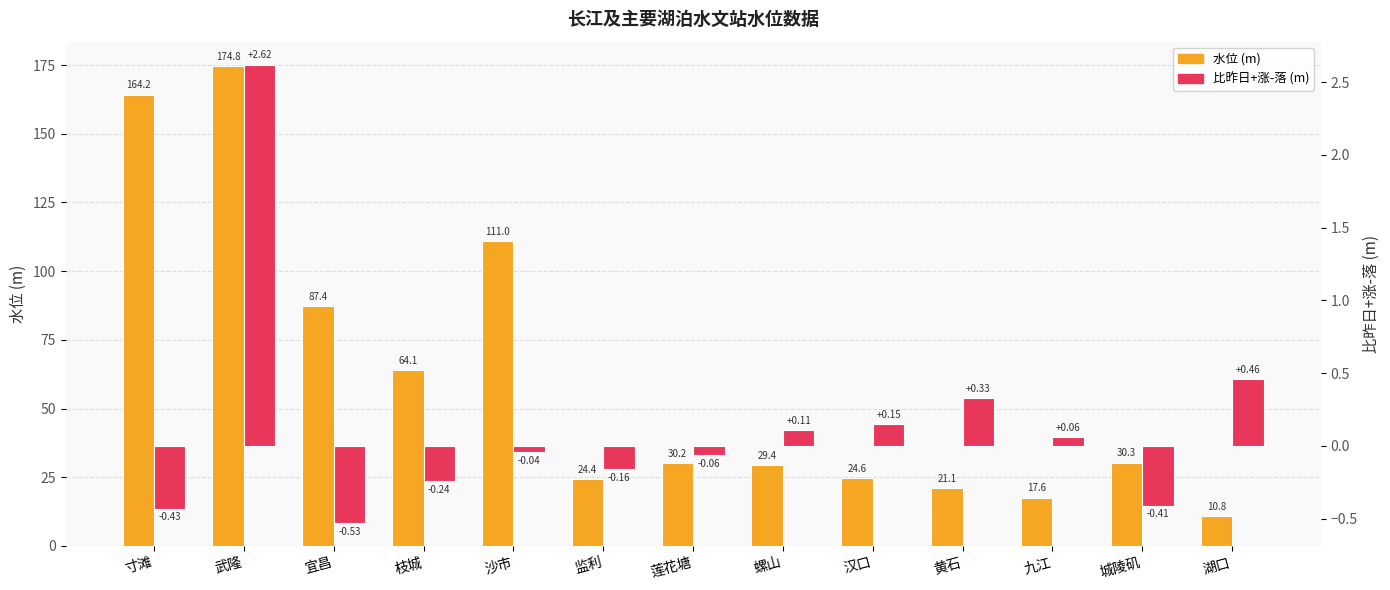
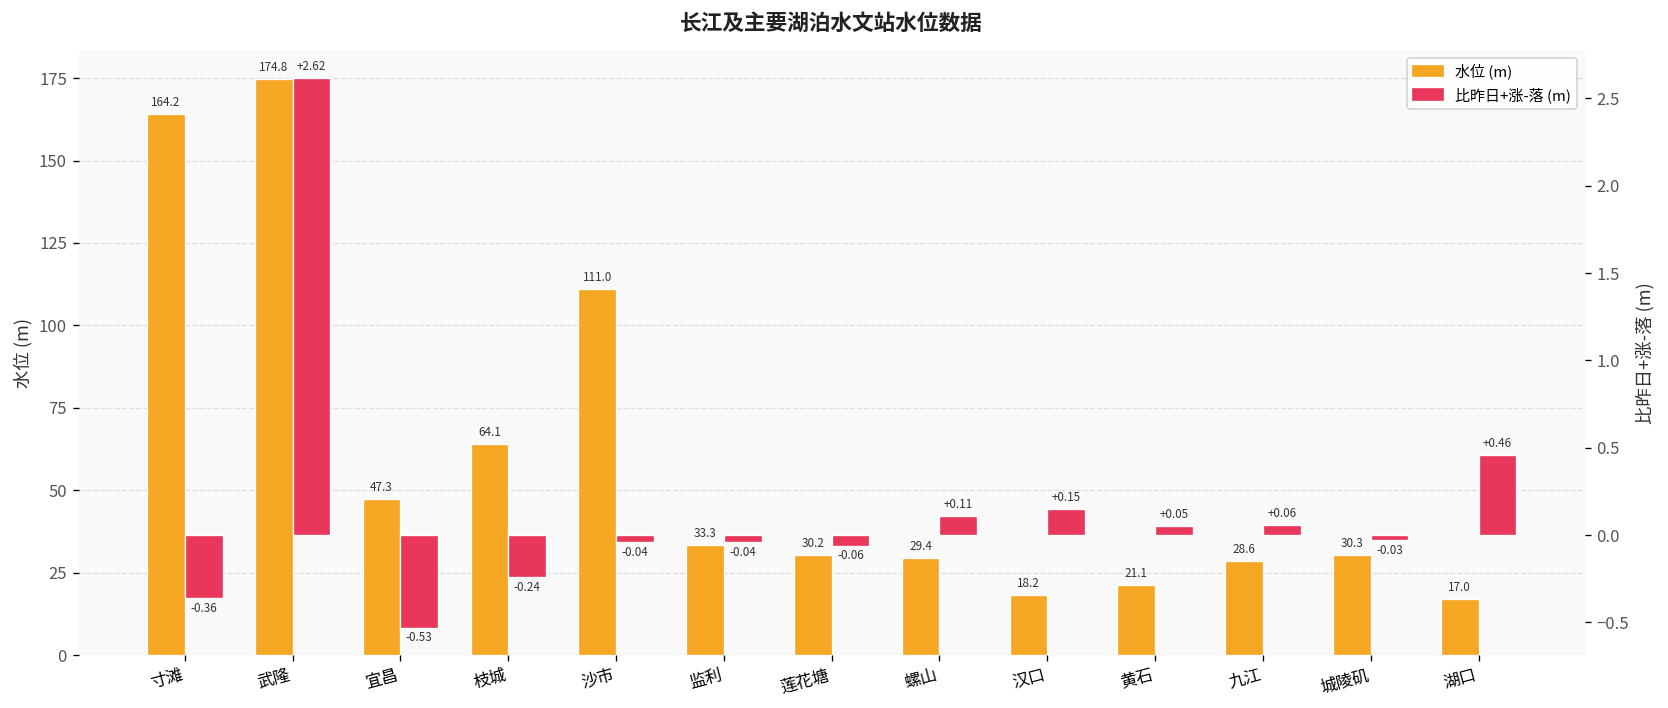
水位 (m), 宜昌: 87.4 -> 47.3
水位 (m), 监利: 24.4 -> 33.3
水位 (m), 汉口: 24.6 -> 18.2
水位 (m), 九江: 17.6 -> 28.6
水位 (m), 湖口: 10.8 -> 17.0
比昨日+涨-落 (m), 寸滩: -0.43 -> -0.36
比昨日+涨-落 (m), 监利: -0.16 -> -0.04
比昨日+涨-落 (m), 黄石: +0.33 -> +0.05
比昨日+涨-落 (m), 城陵矶: -0.41 -> -0.03
